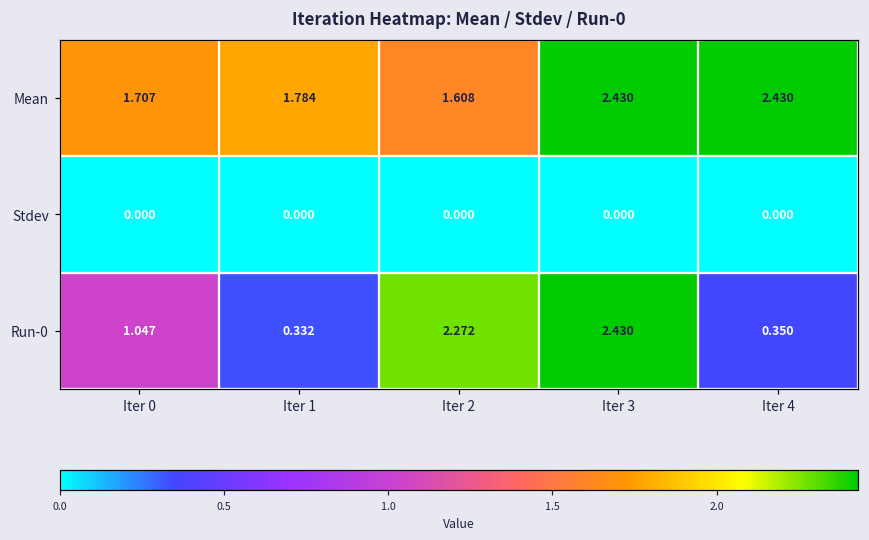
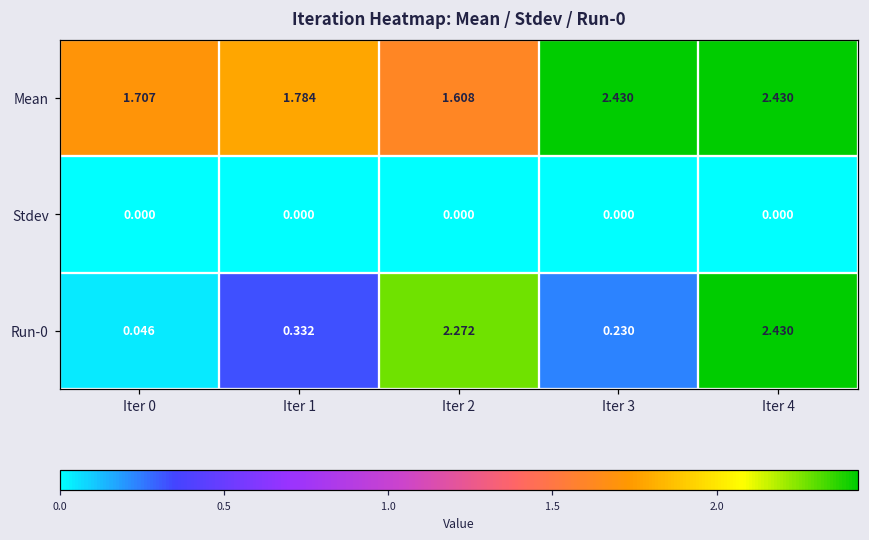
Run-0, Iter 0: 1.047 -> 0.046
Run-0, Iter 3: 2.430 -> 0.230
Run-0, Iter 4: 0.350 -> 2.430
